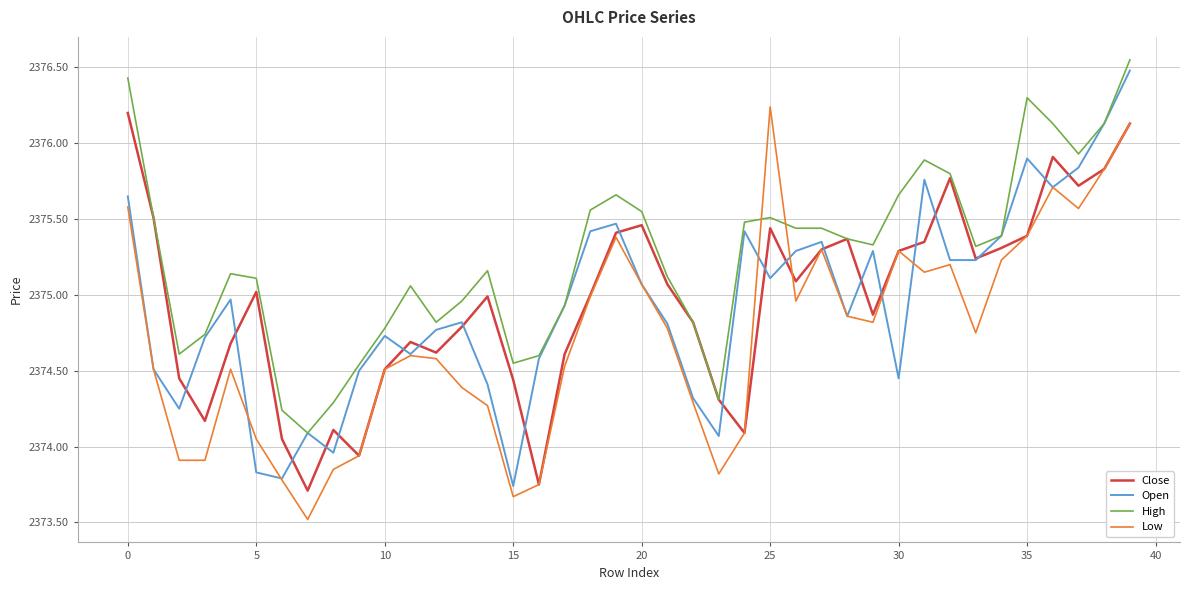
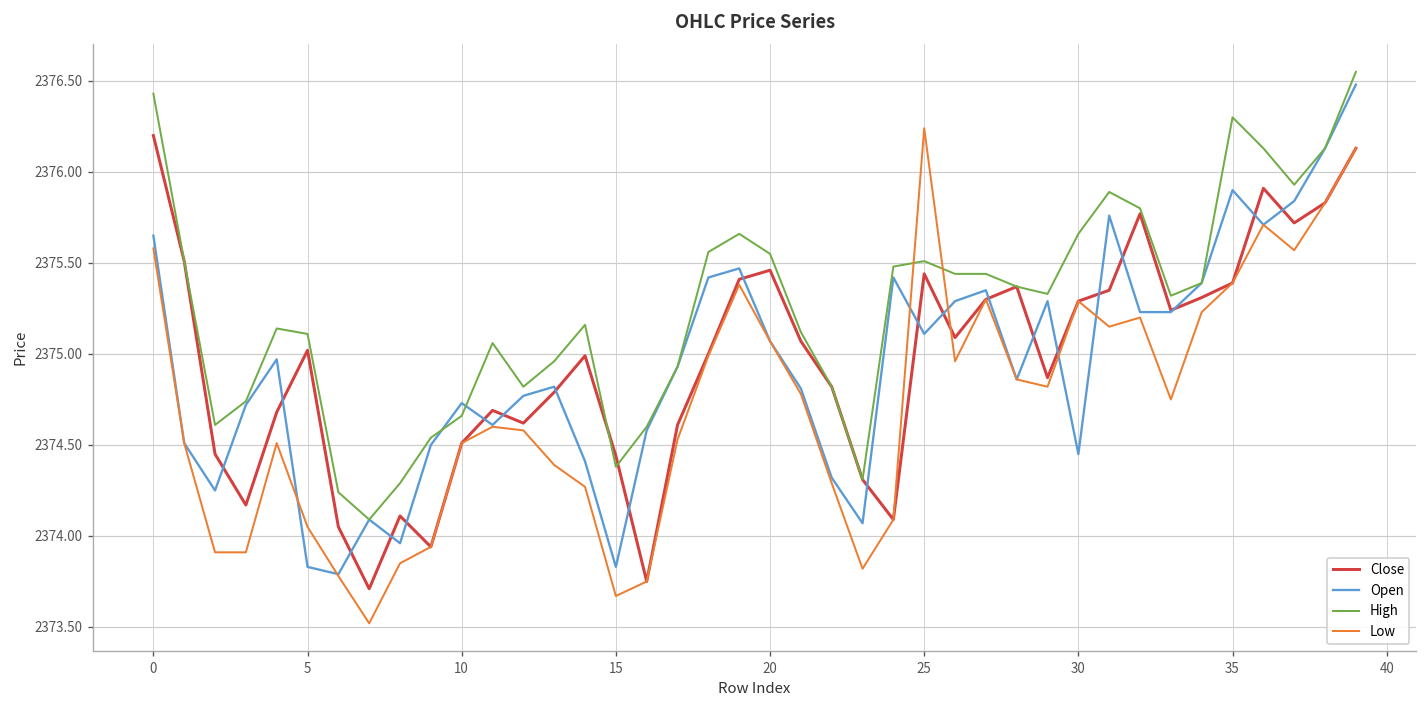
High, 10: 2374.78 -> 2374.66
Open, 15: 2373.74 -> 2373.83
High, 15: 2374.55 -> 2374.38
